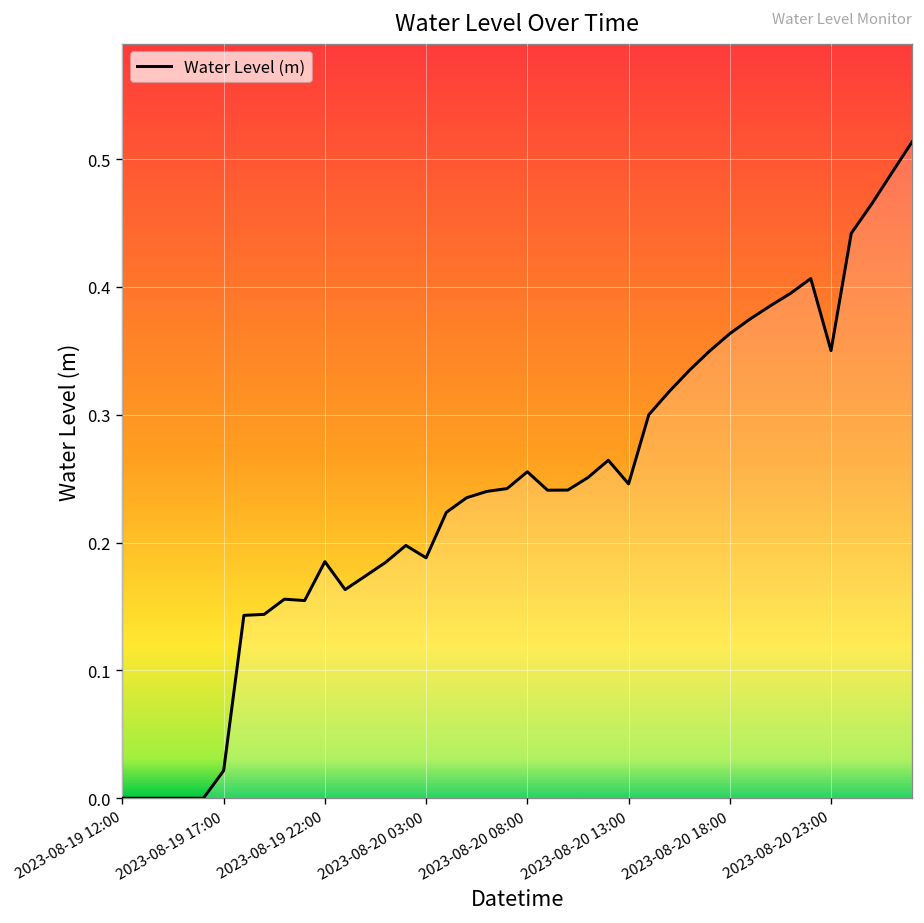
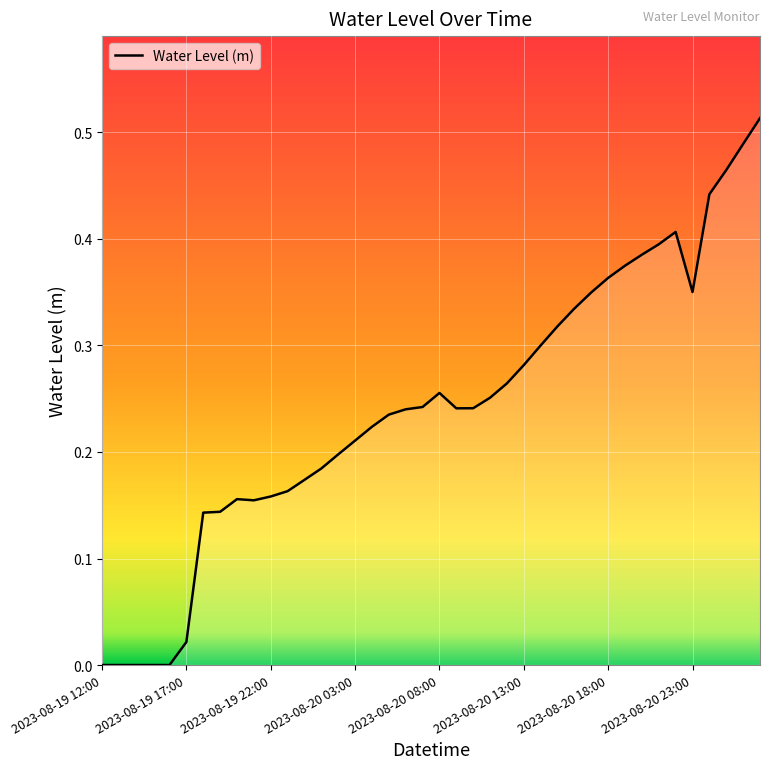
2023-08-19 22:00: 0.185 -> 0.158
2023-08-20 03:00: 0.188 -> 0.211
2023-08-20 13:00: 0.246 -> 0.282
